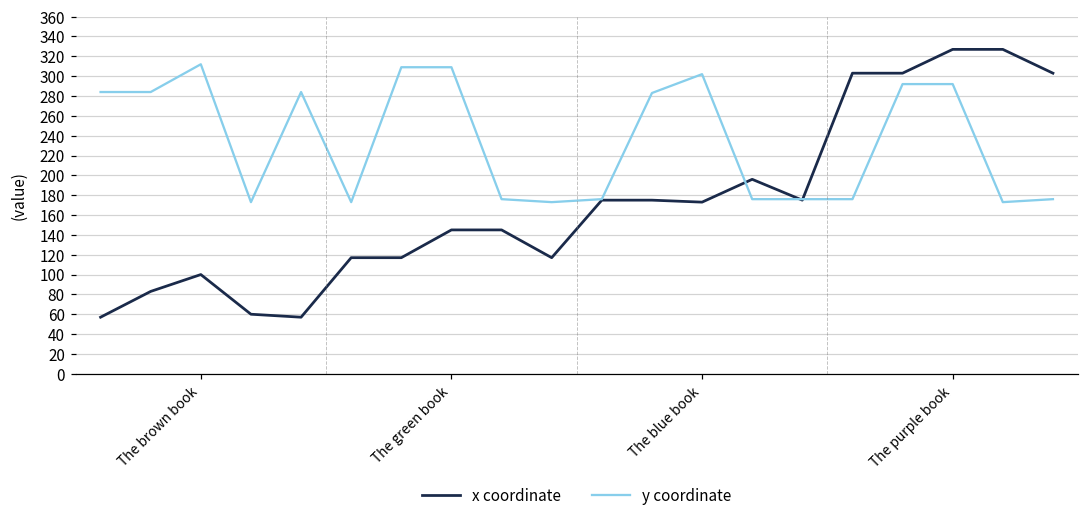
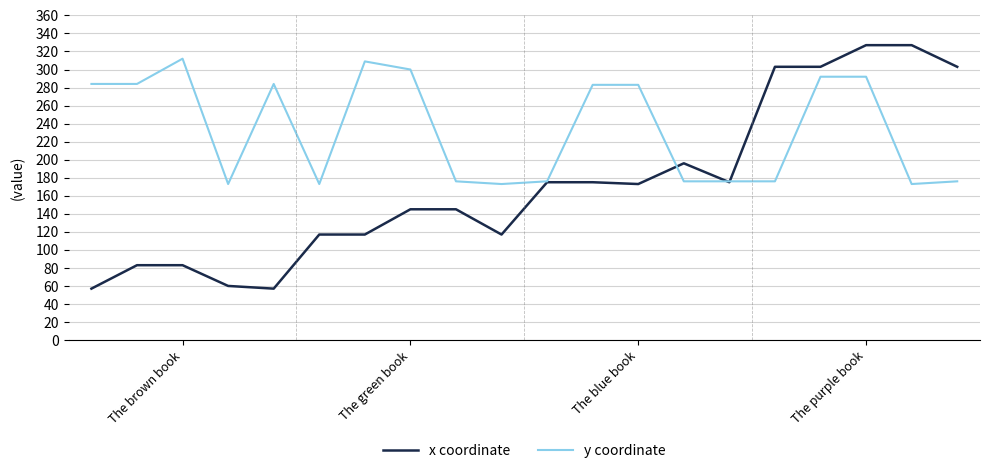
x coordinate, The brown book: 100 -> 80
y coordinate, The green book: 310 -> 300
y coordinate, The blue book: 300 -> 280
